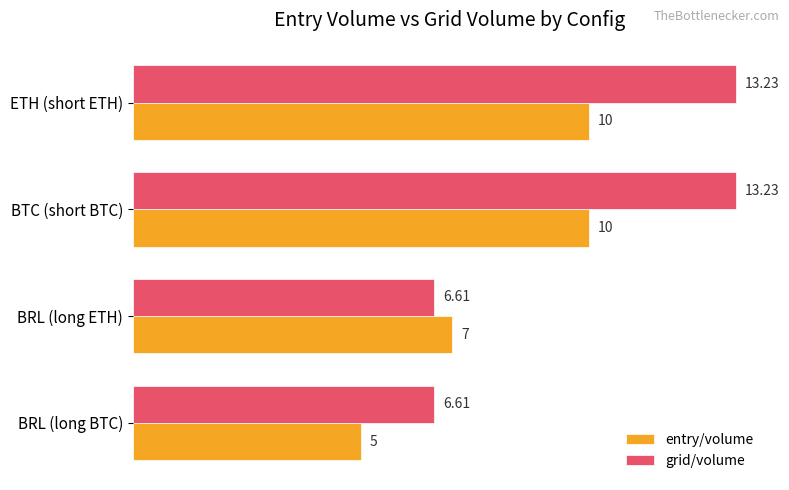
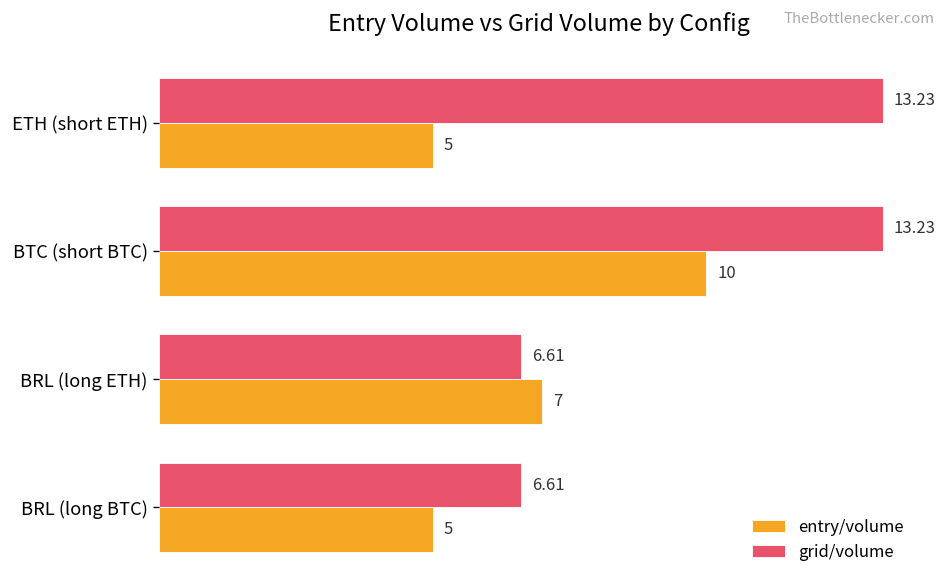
entry/volume, ETH (short ETH): 10 -> 5
